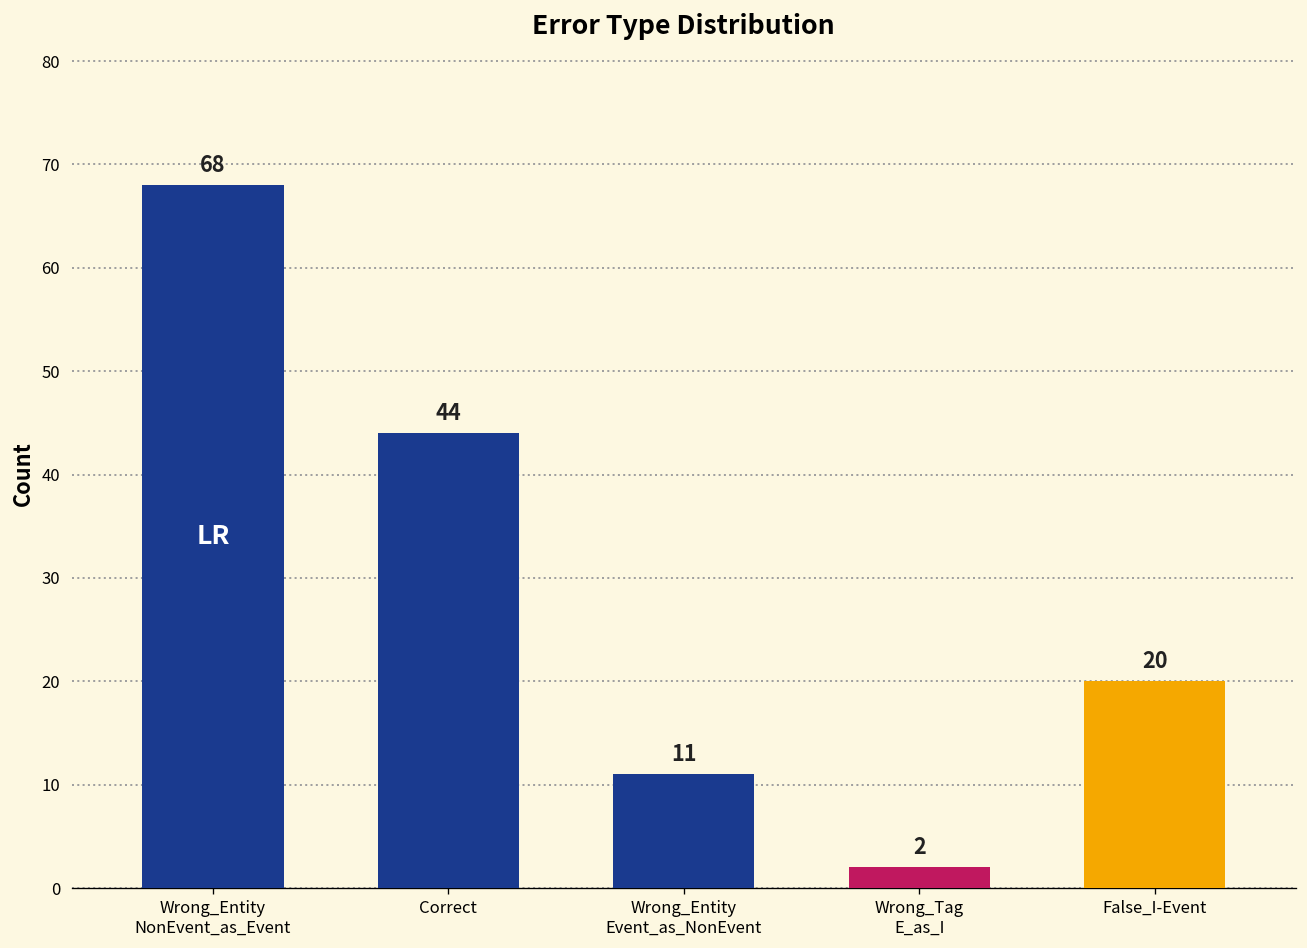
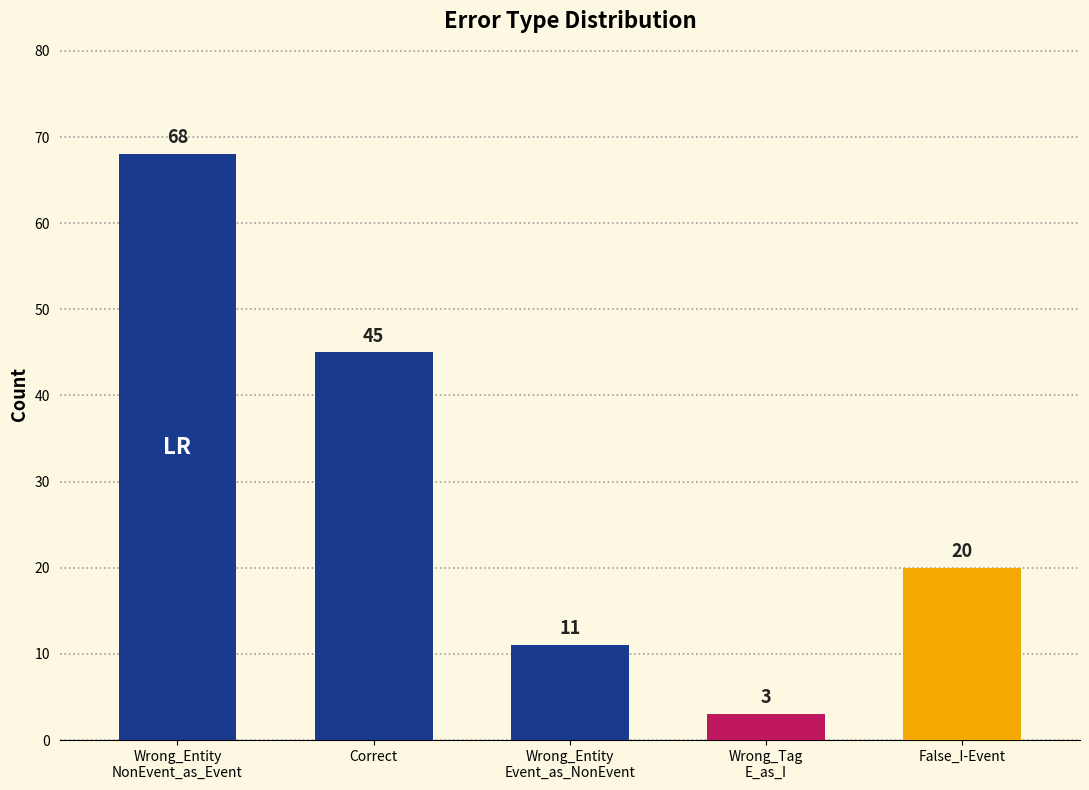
Correct: 44 -> 45
Wrong_Tag E_as_I: 2 -> 3
